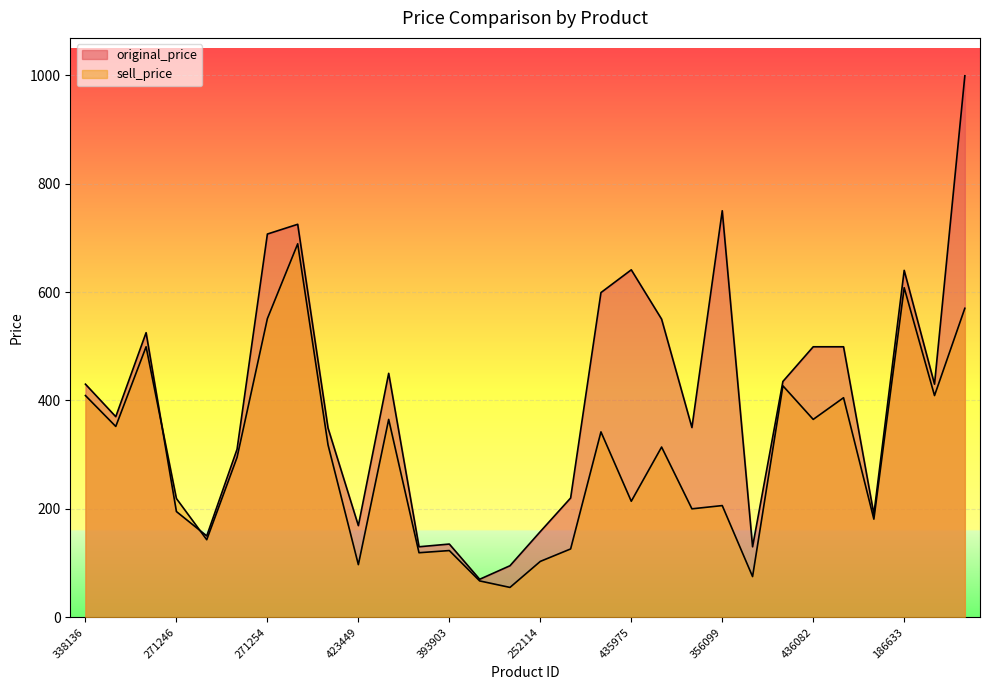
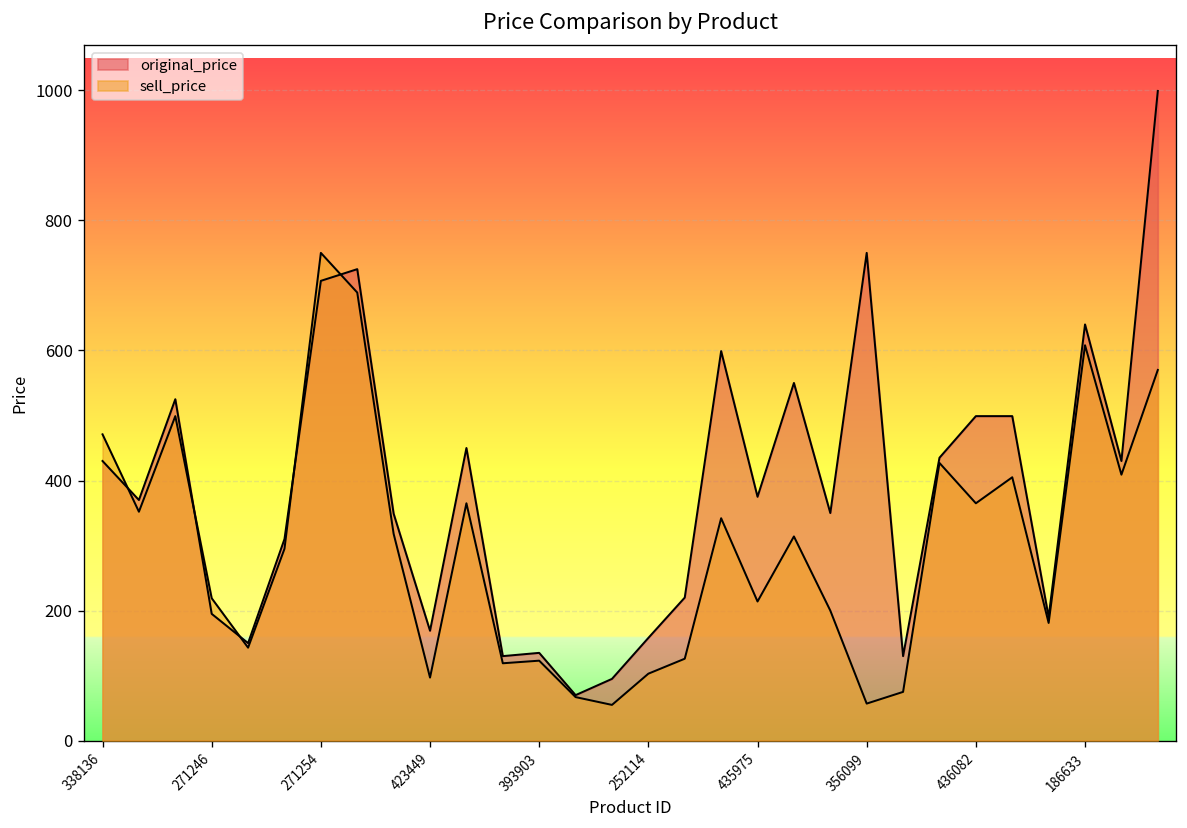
sell_price, 338136: 410 -> 470
sell_price, 271254: 550 -> 750
original_price, 435975: 640 -> 380
sell_price, 356099: 210 -> 60
